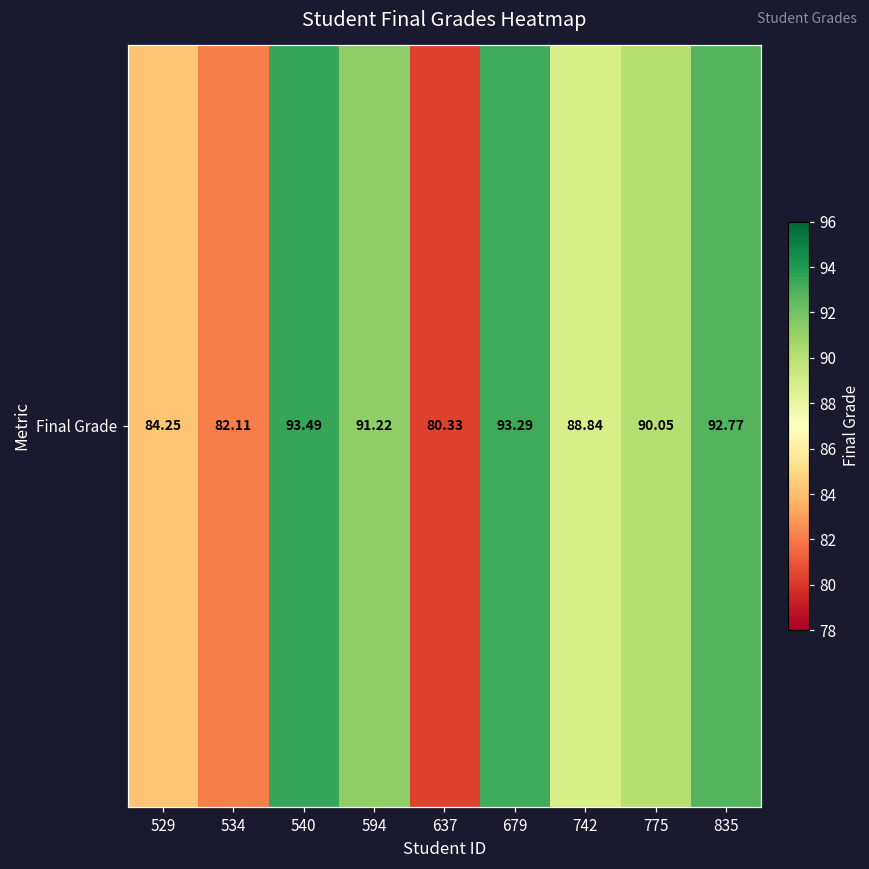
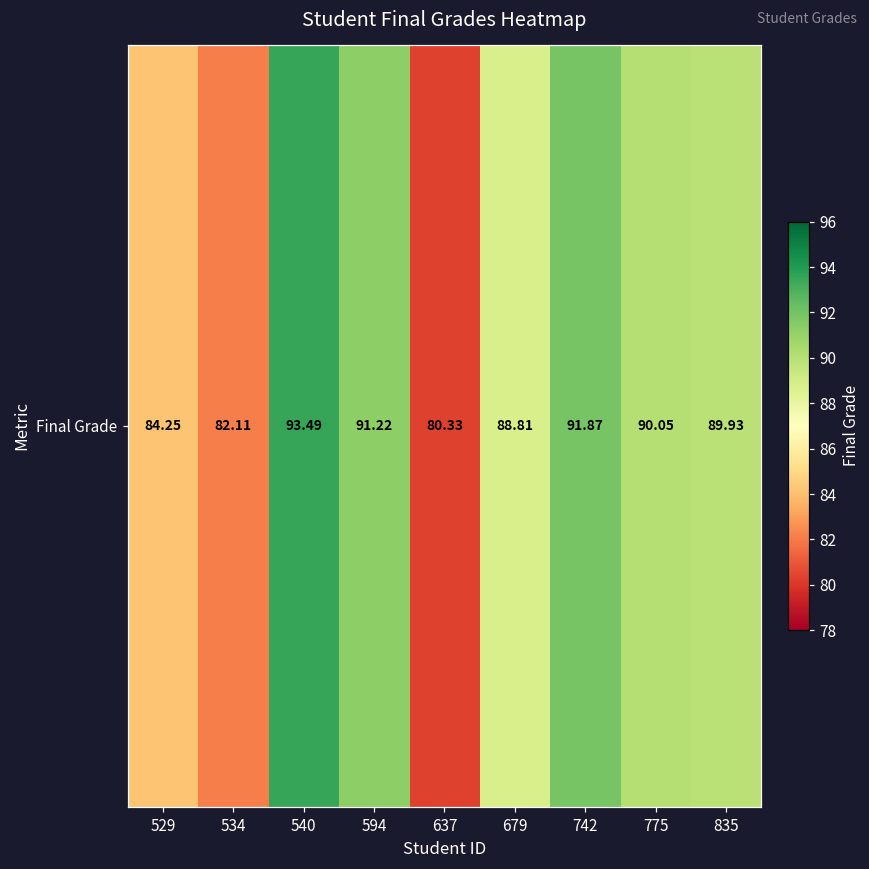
Final Grade, 679: 93.29 -> 88.81
Final Grade, 742: 88.84 -> 91.87
Final Grade, 835: 92.77 -> 89.93
